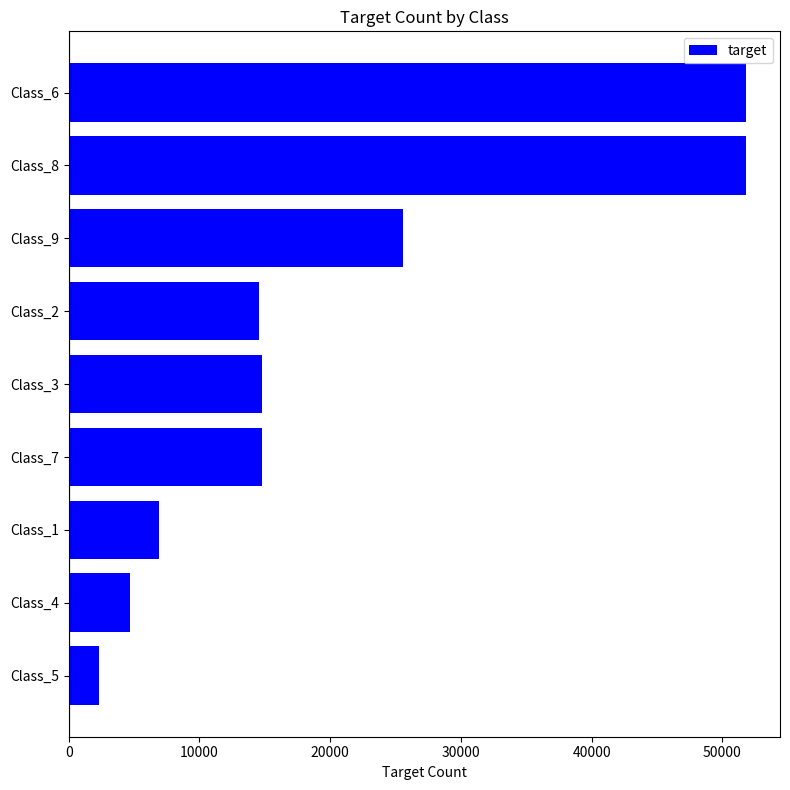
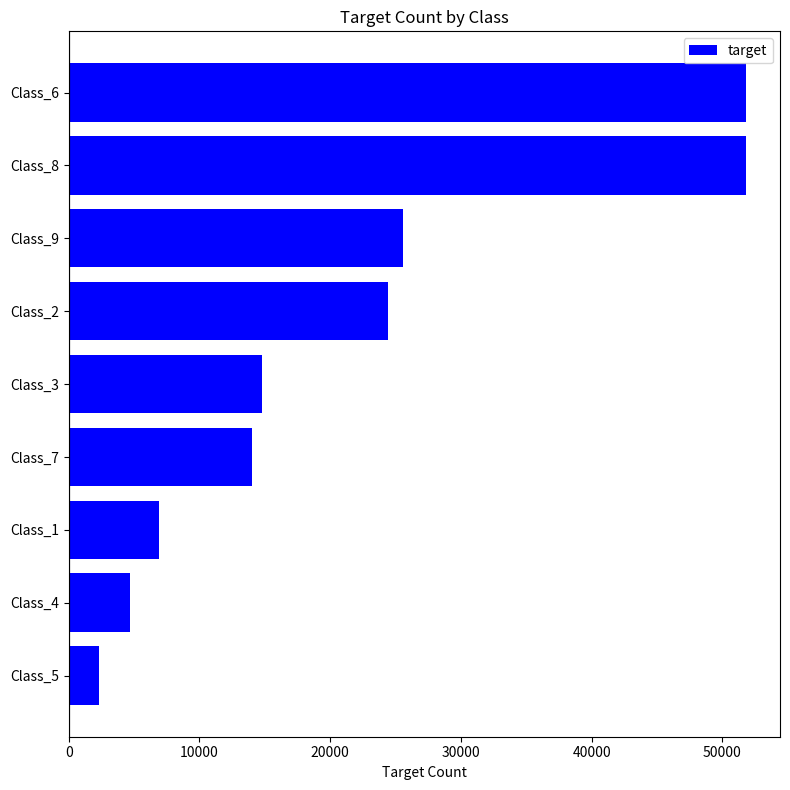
Class_2: 14500 -> 24400
Class_7: 14800 -> 14000
